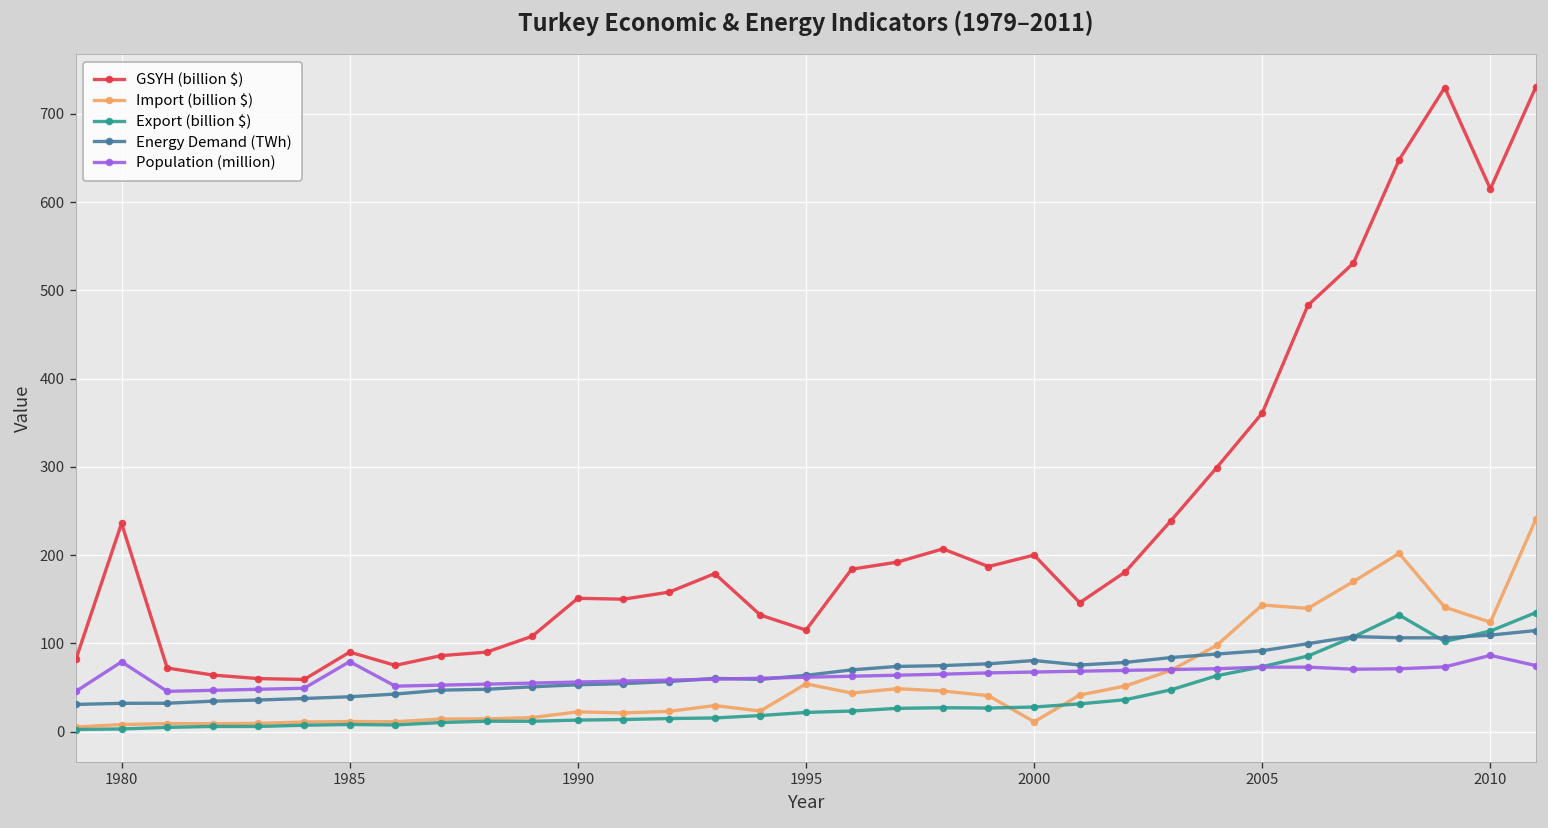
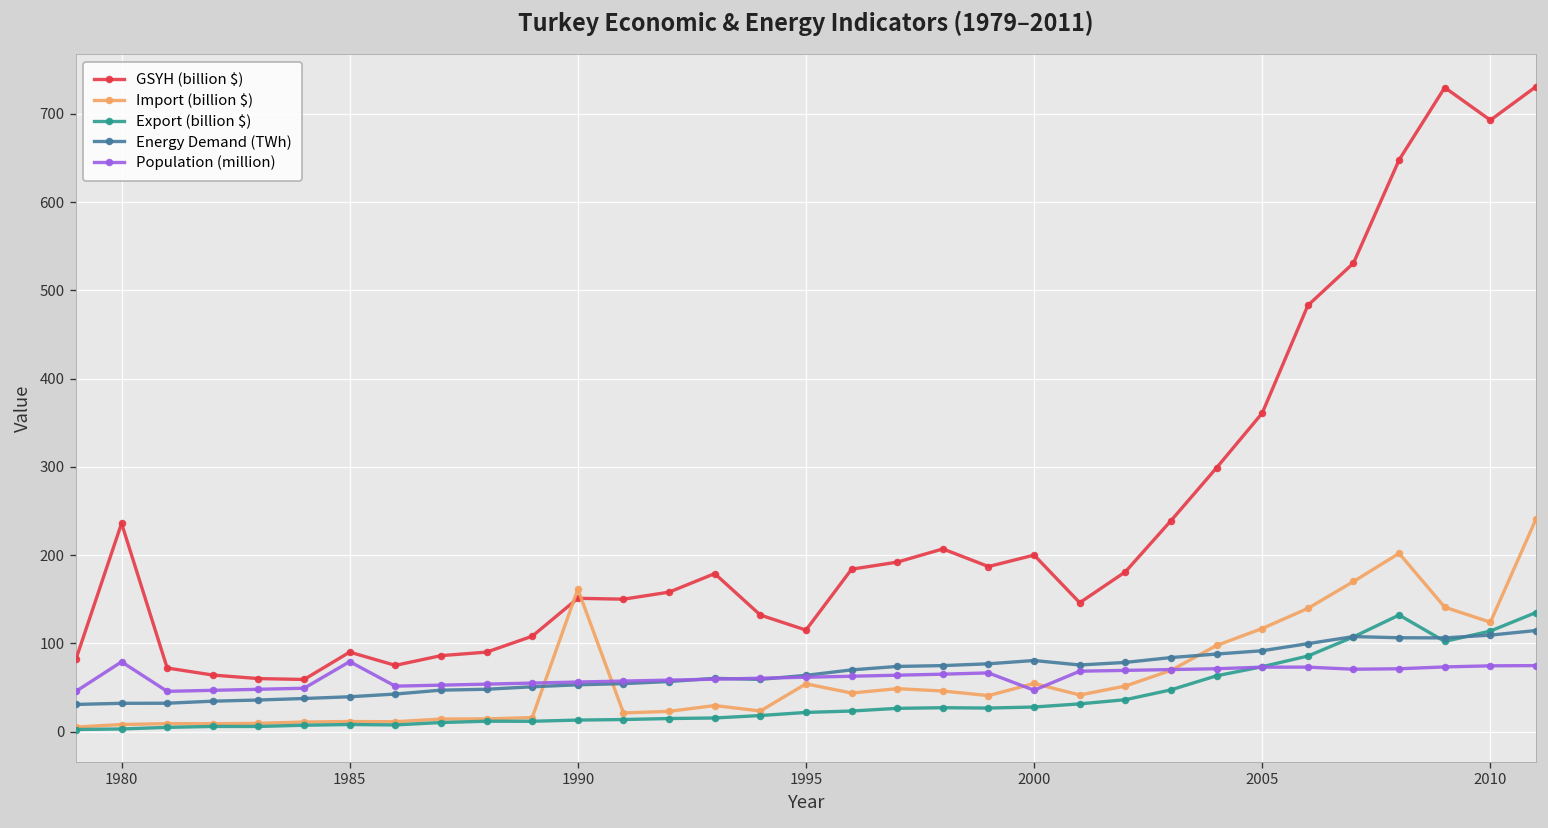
Import (billion $), 1990: 20 -> 160
Import (billion $), 2000: 10 -> 50
Population (million), 2000: 70 -> 50
Import (billion $), 2005: 140 -> 120
GSYH (billion $), 2010: 620 -> 690
Population (million), 2010: 90 -> 70
